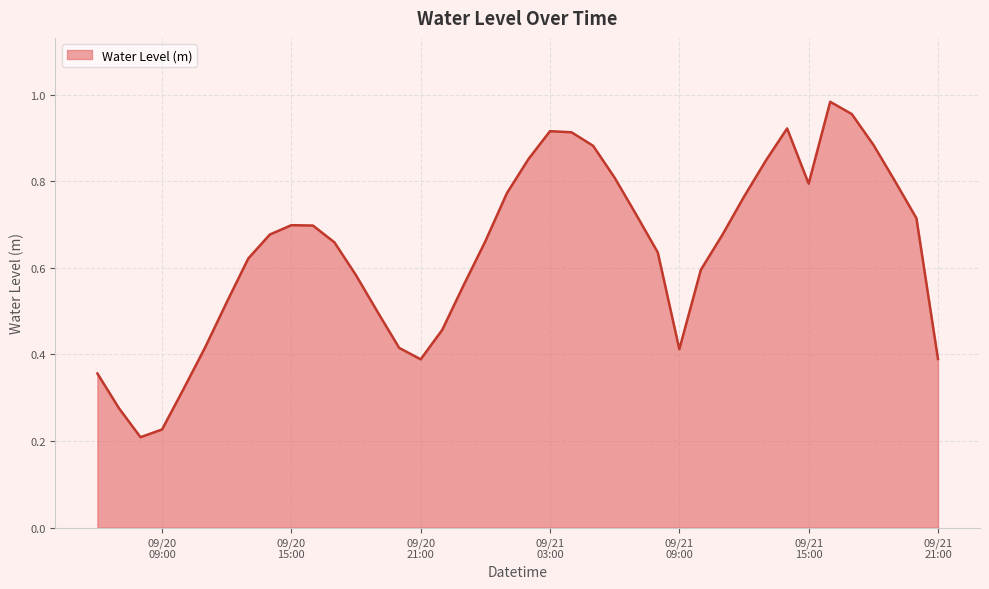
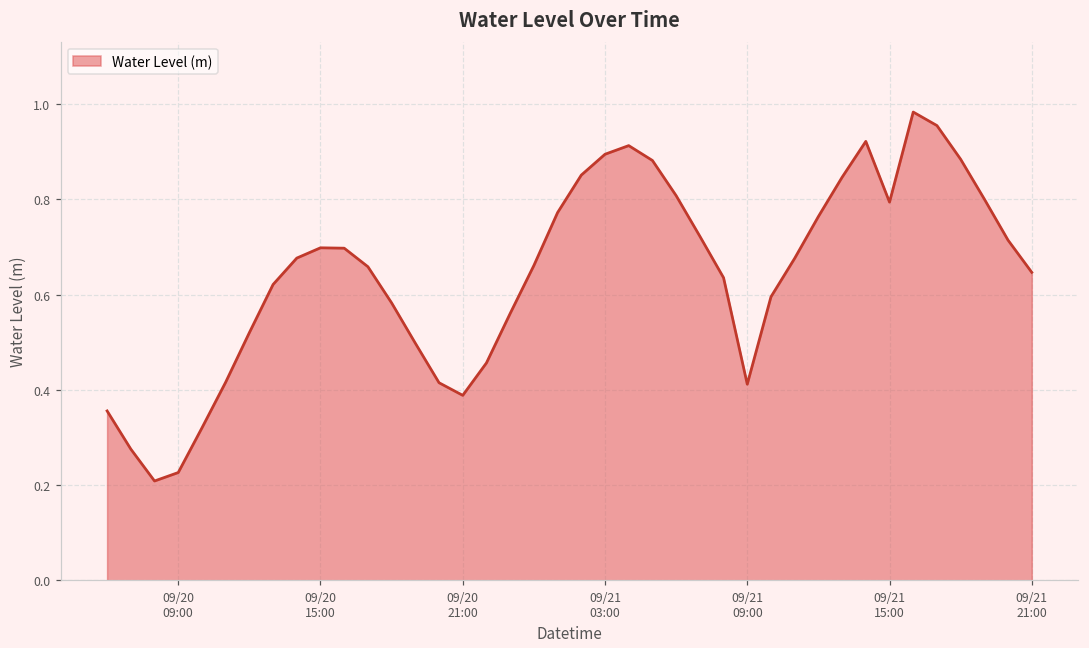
09/21 03:00: 0.92 -> 0.89
09/21 21:00: 0.39 -> 0.65
